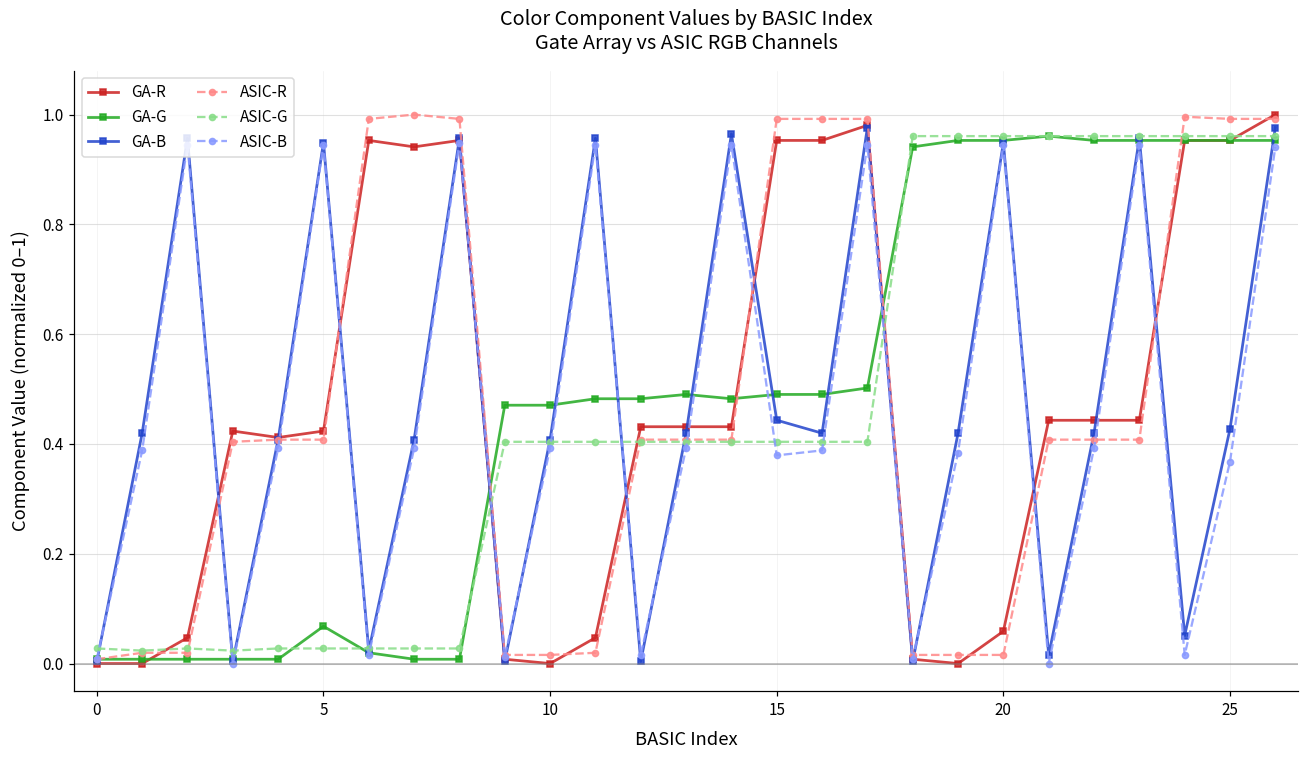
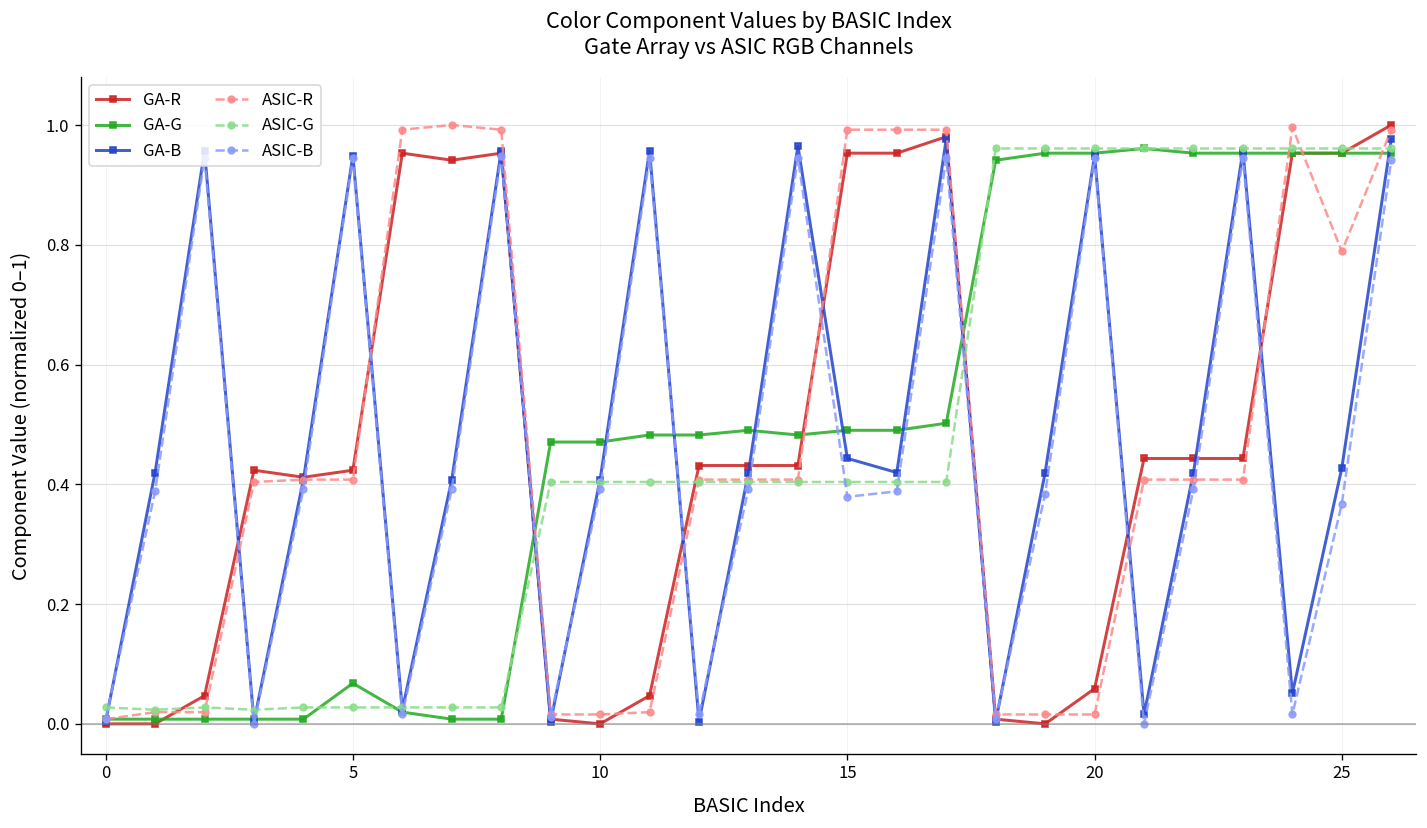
ASIC-R, 25: 0.99 -> 0.79
